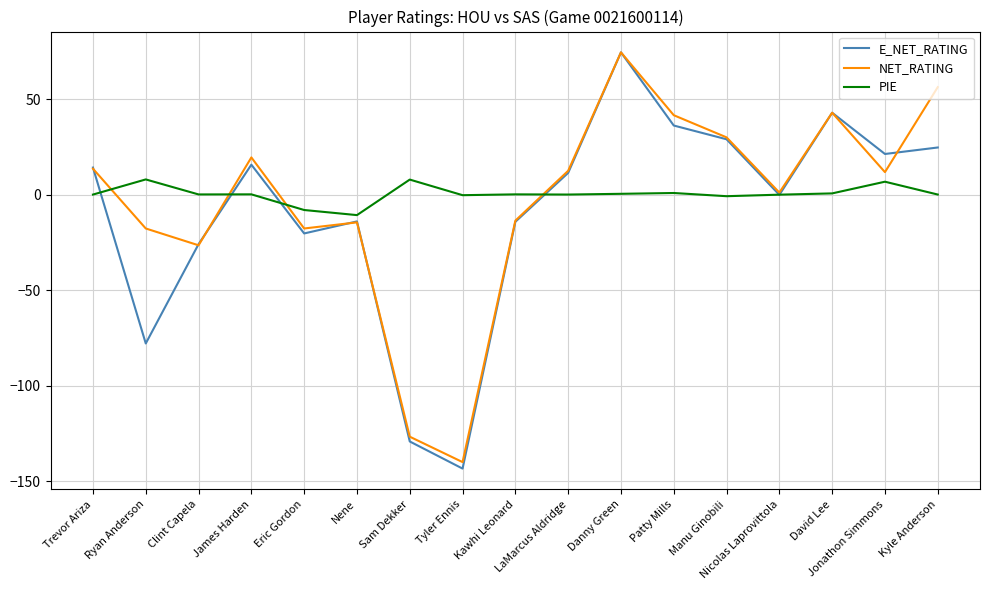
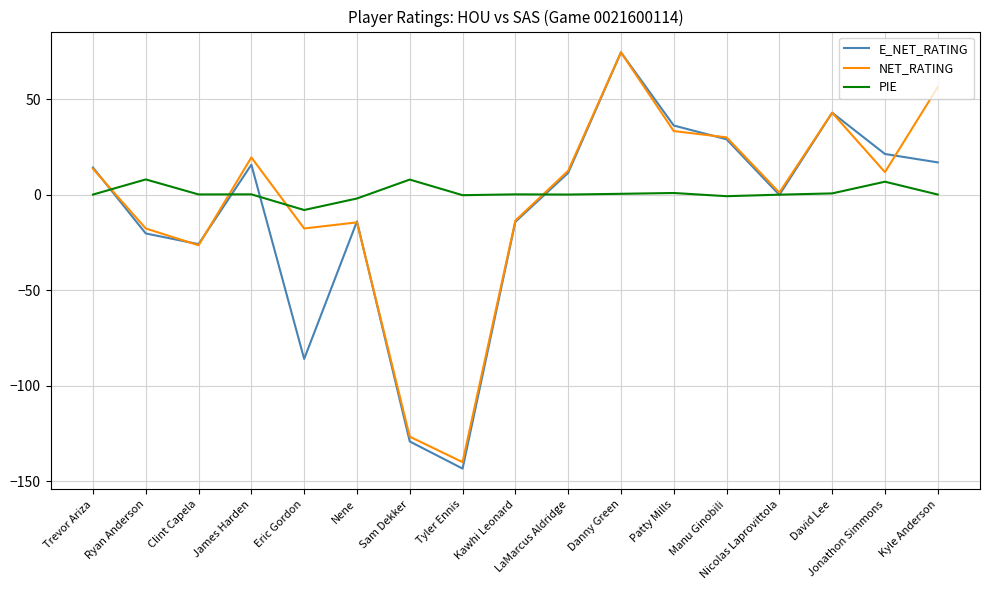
E_NET_RATING, Ryan Anderson: -78 -> -20
E_NET_RATING, Eric Gordon: -20 -> -86
PIE, Nene: -11 -> -2
NET_RATING, Patty Mills: 42 -> 33
E_NET_RATING, Kyle Anderson: 25 -> 17
